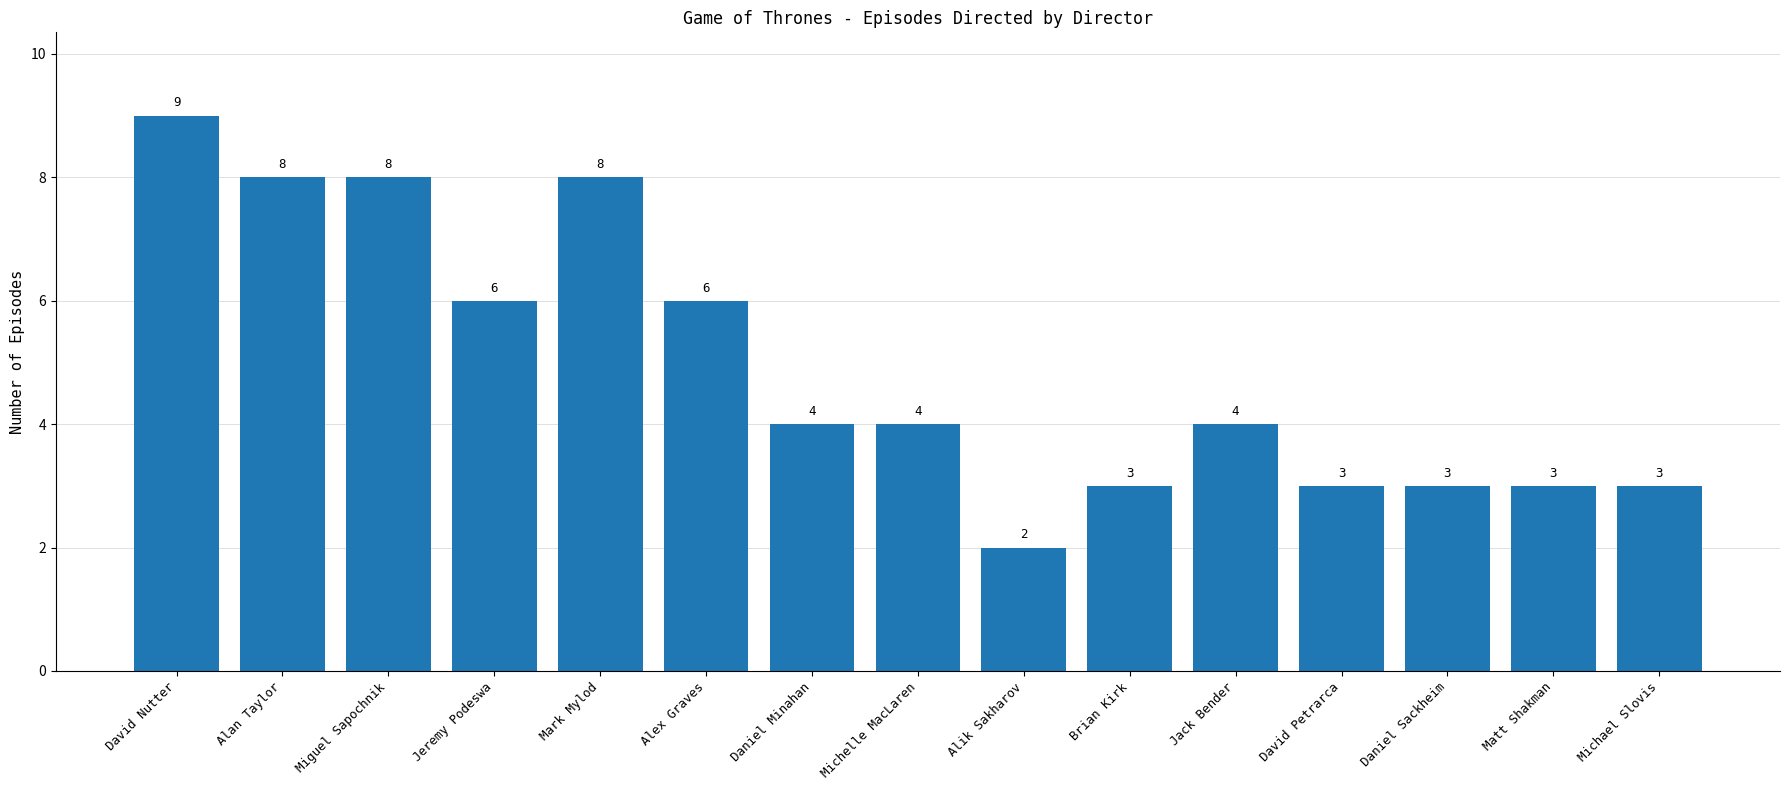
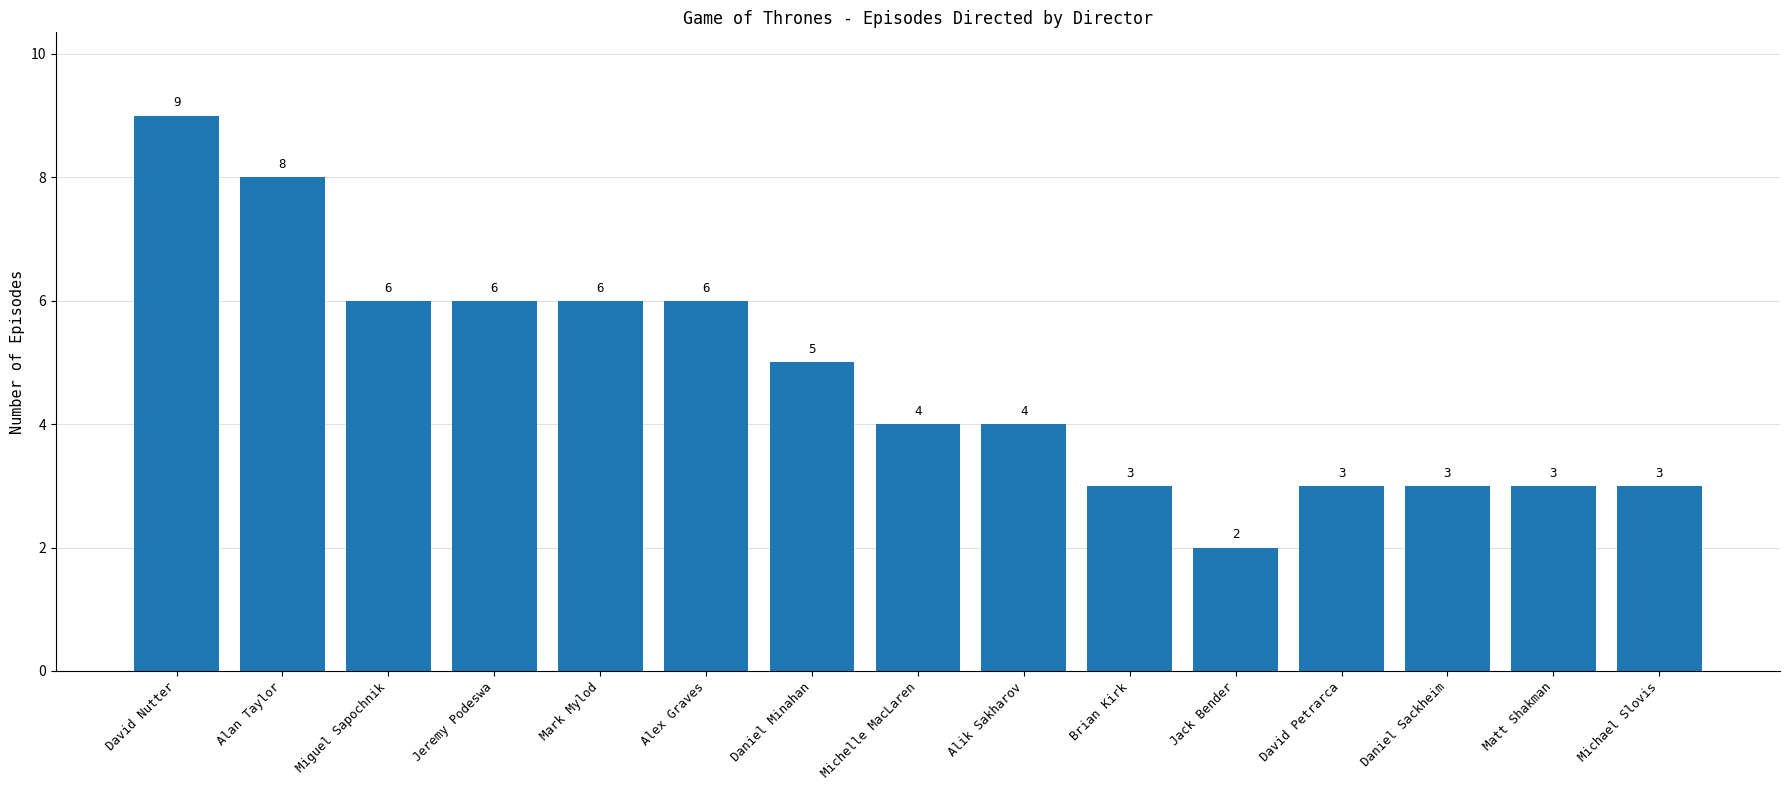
Miguel Sapochnik: 8 -> 6
Mark Mylod: 8 -> 6
Daniel Minahan: 4 -> 5
Alik Sakharov: 2 -> 4
Jack Bender: 4 -> 2
